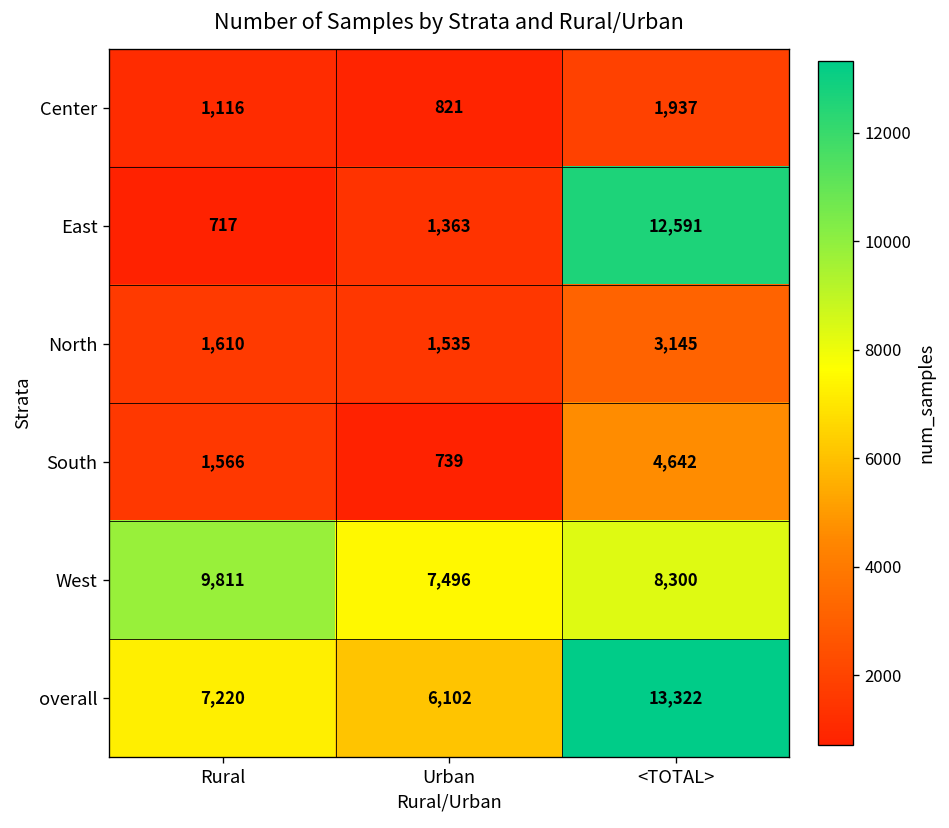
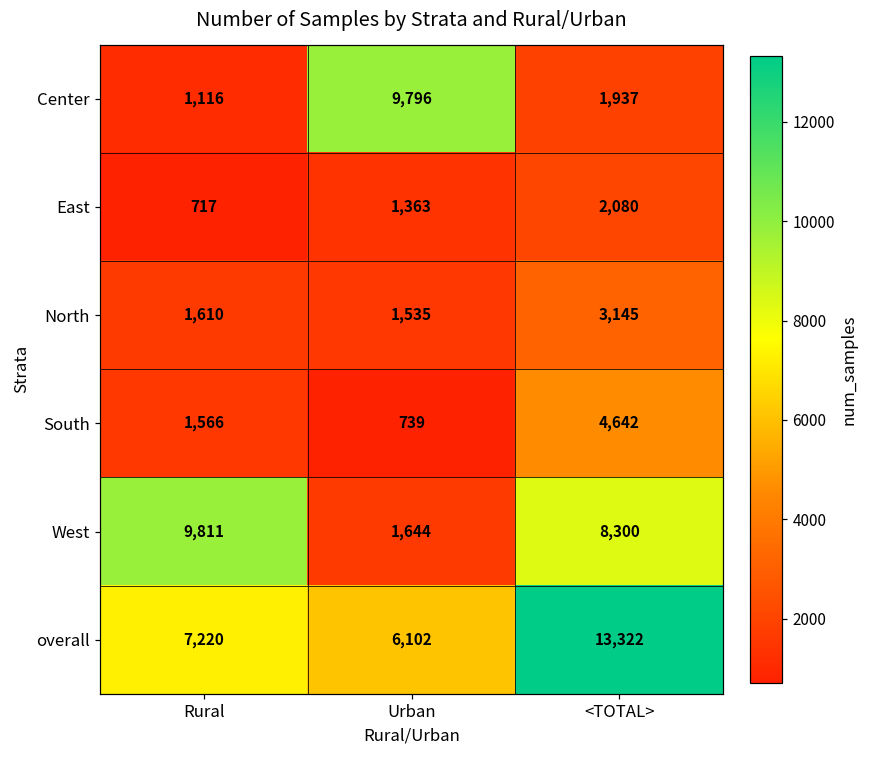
Center, Urban: 821 -> 9,796
East, <TOTAL>: 12,591 -> 2,080
West, Urban: 7,496 -> 1,644
